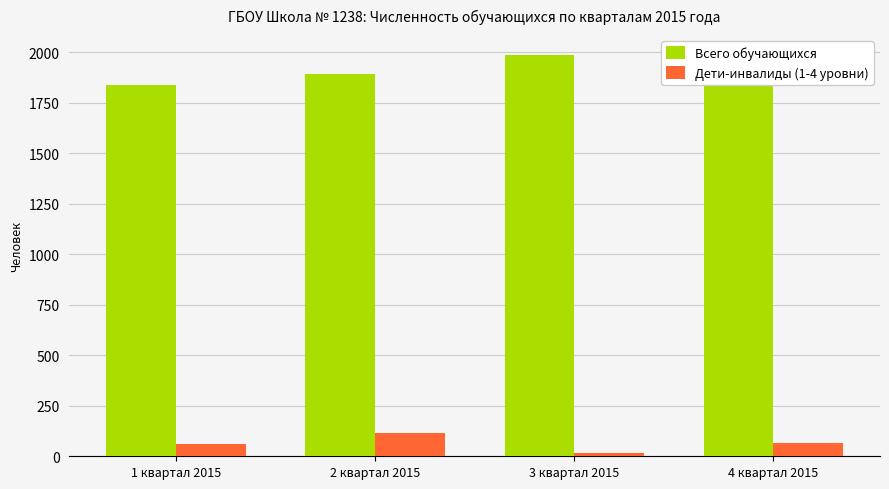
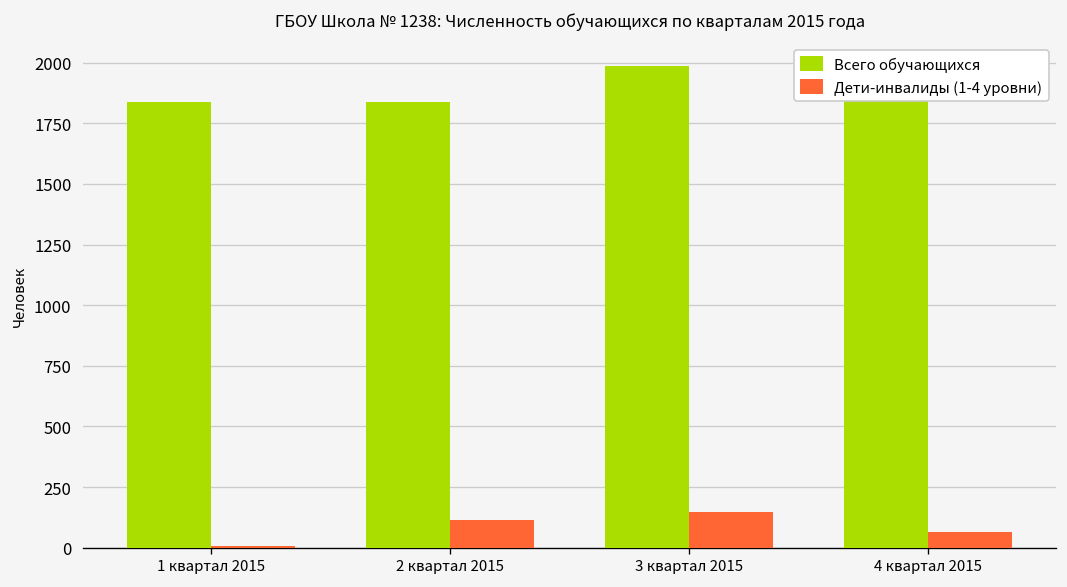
Дети-инвалиды (1-4 уровни), 1 квартал 2015: 60 -> 10
Всего обучающихся, 2 квартал 2015: 1890 -> 1840
Дети-инвалиды (1-4 уровни), 3 квартал 2015: 20 -> 150
